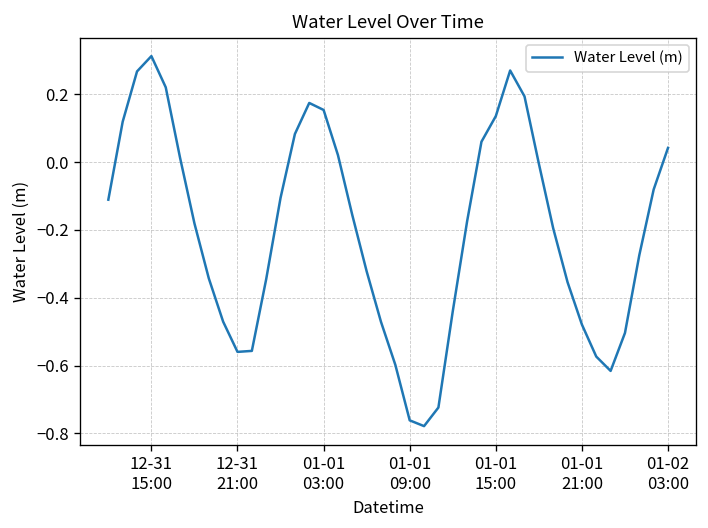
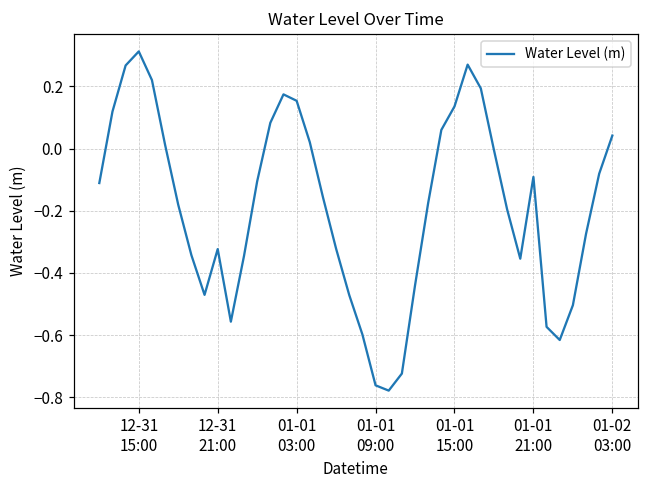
12-31 21:00: -0.56 -> -0.32
01-01 21:00: -0.48 -> -0.09
